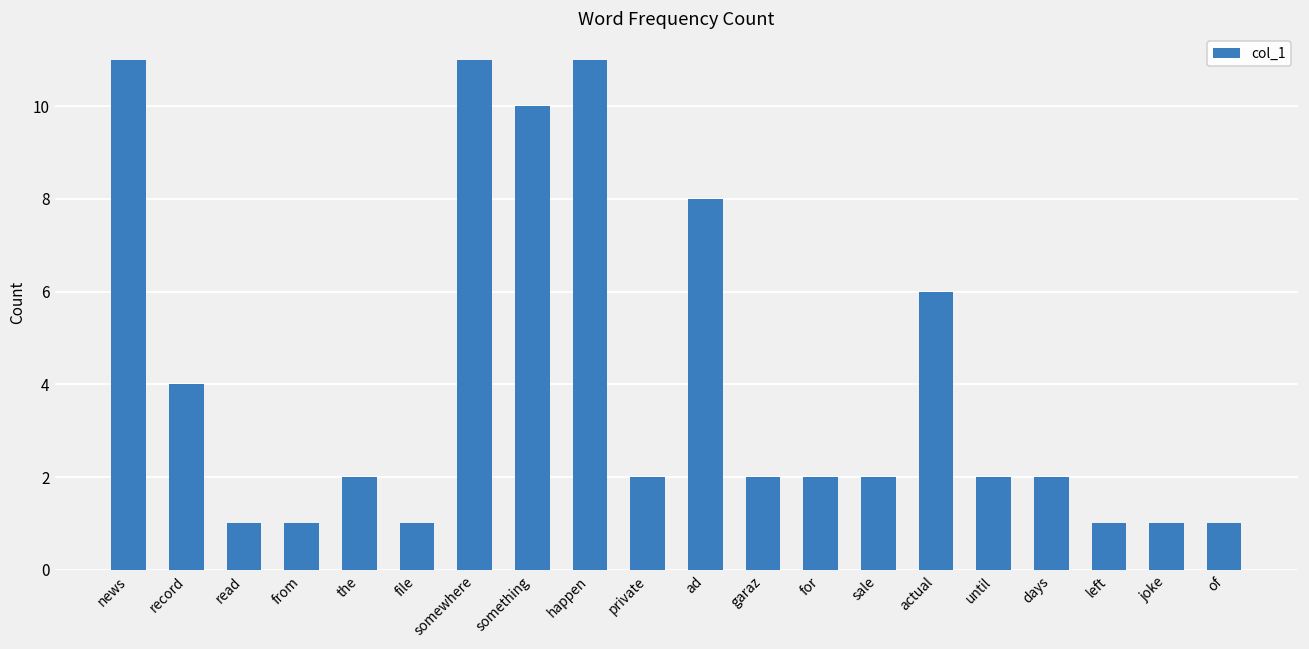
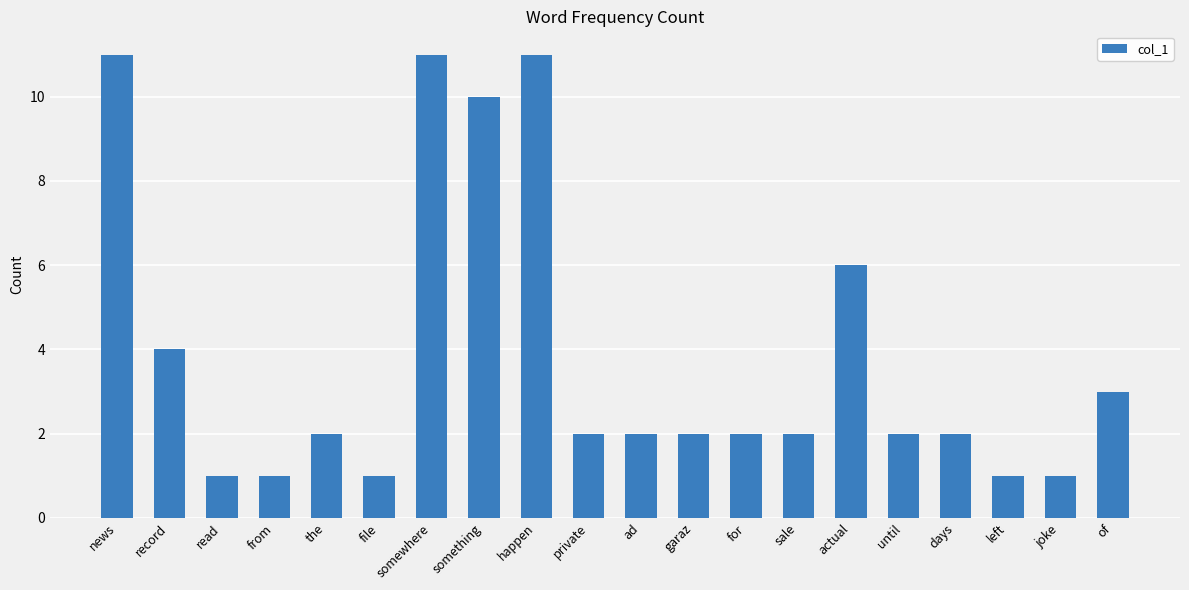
ad: 8 -> 2
of: 1 -> 3
